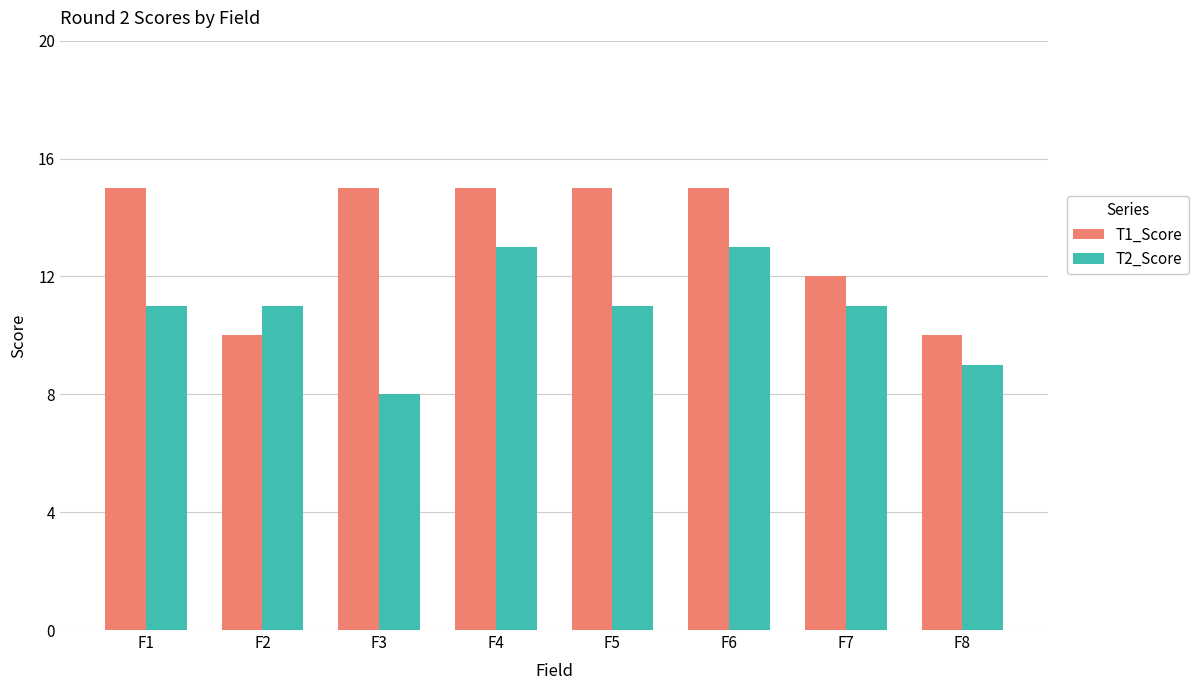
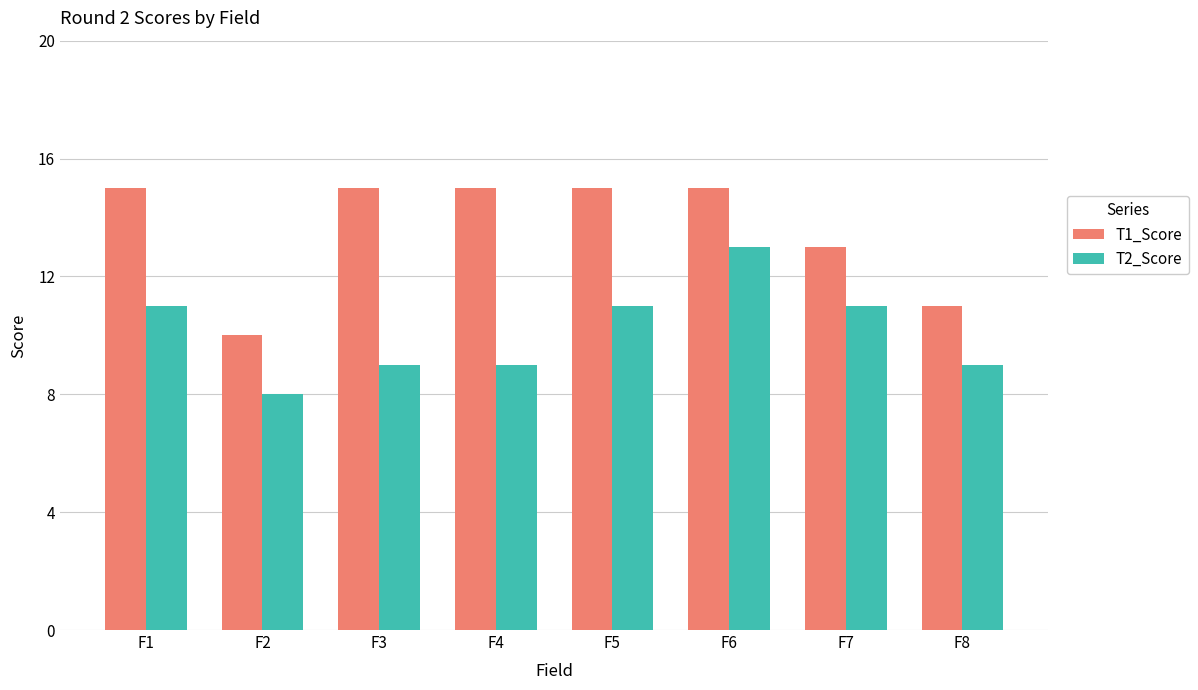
T2_Score, F2: 11 -> 8
T2_Score, F3: 8 -> 9
T2_Score, F4: 13 -> 9
T1_Score, F7: 12 -> 13
T1_Score, F8: 10 -> 11
